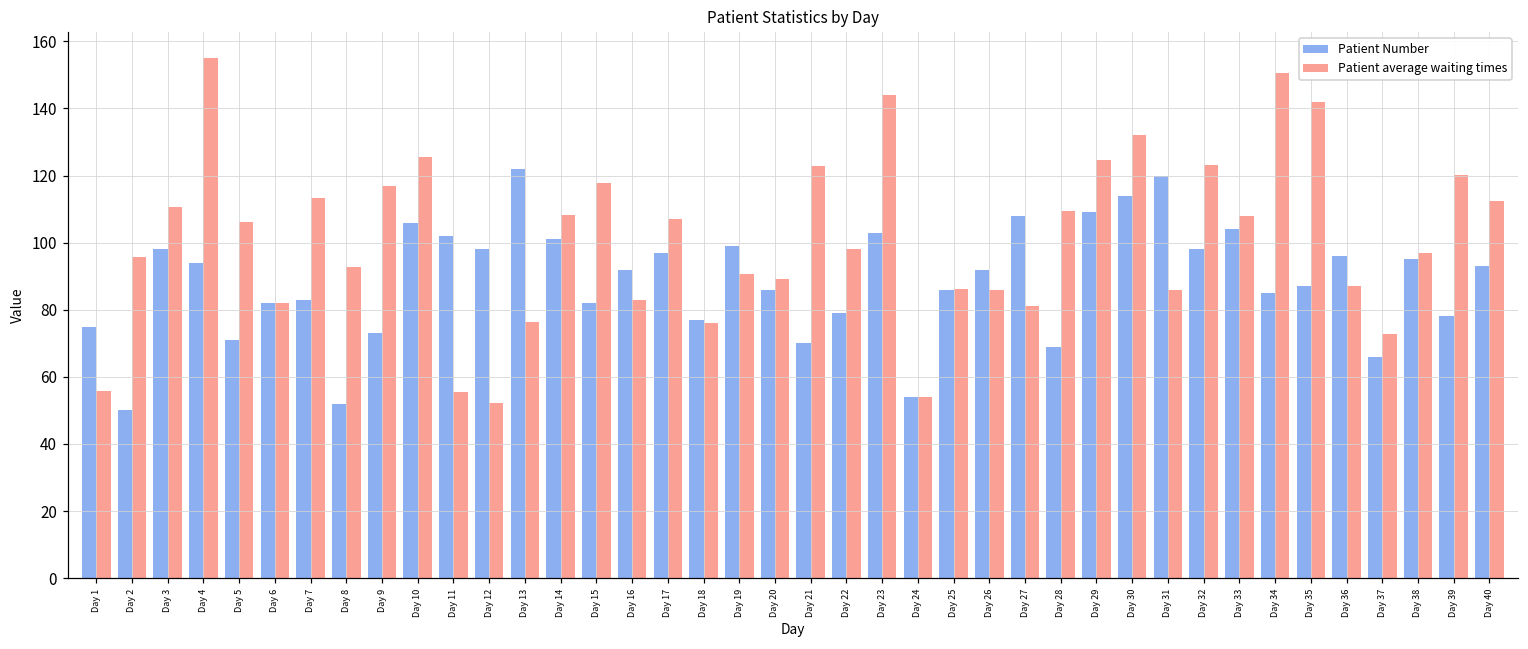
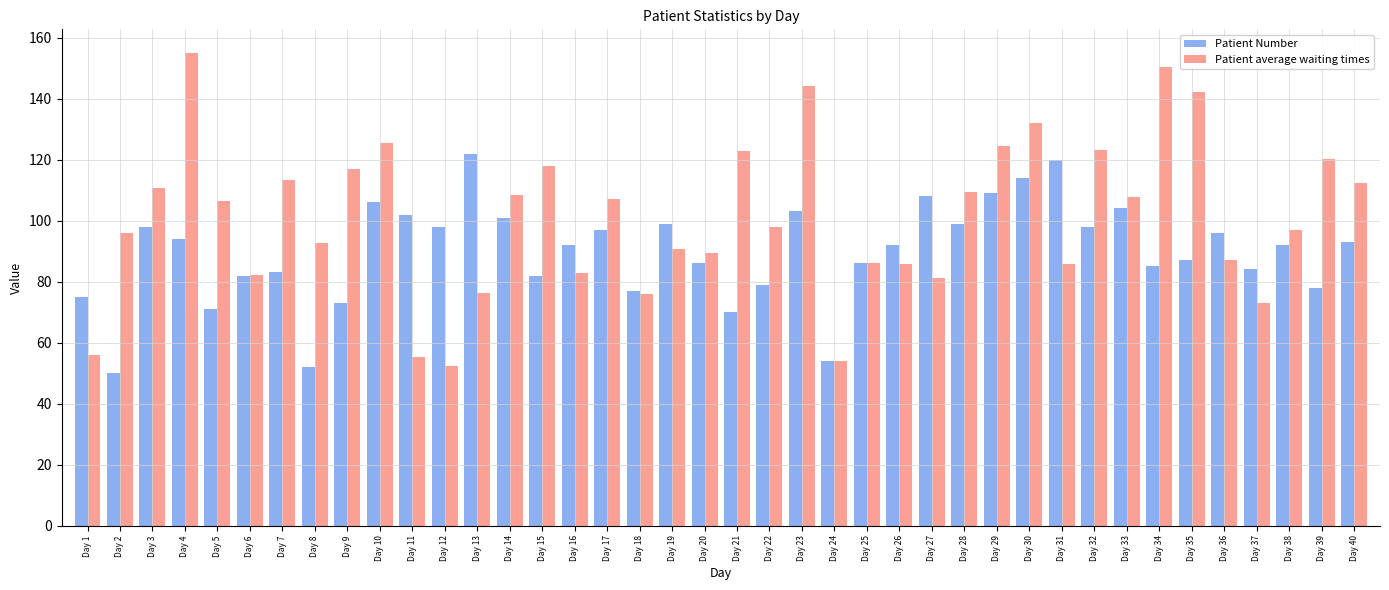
Patient Number, Day 28: 69 -> 99
Patient Number, Day 37: 66 -> 84
Patient Number, Day 38: 95 -> 92
